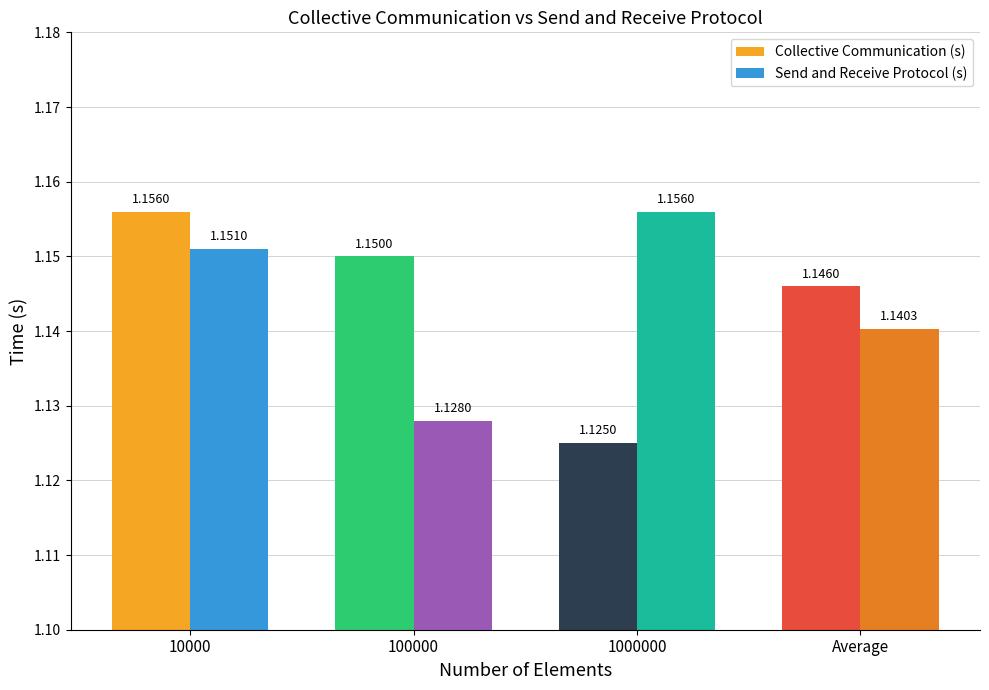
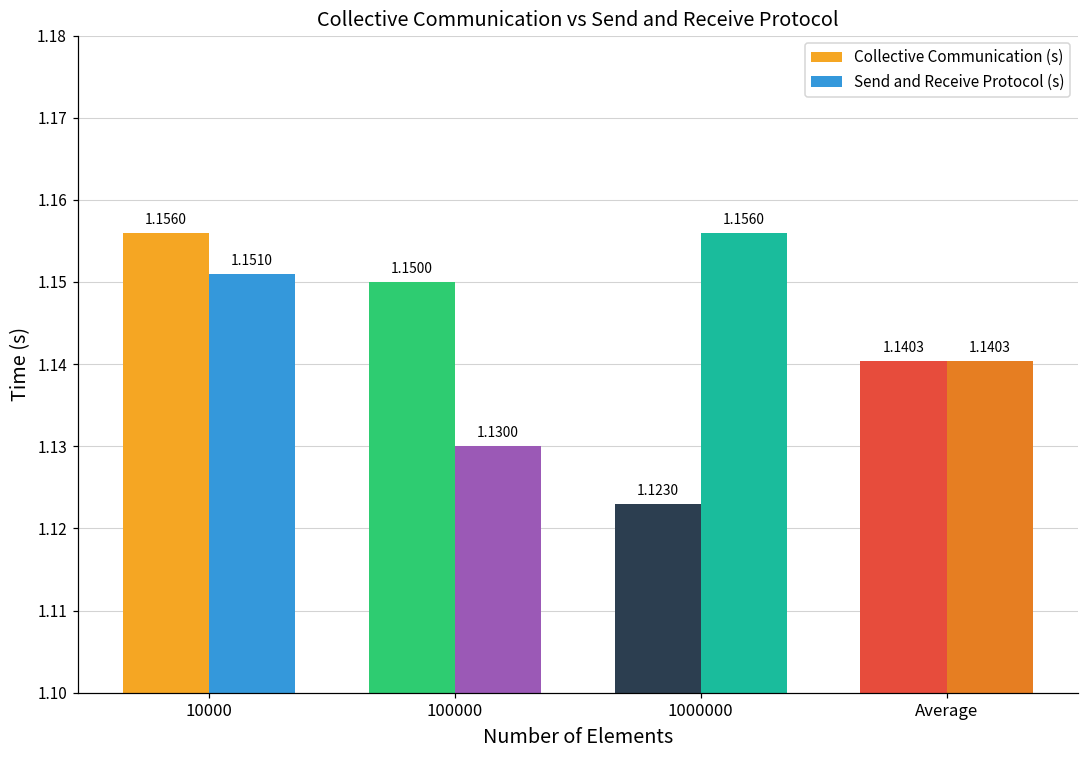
Send and Receive Protocol (s), 100000: 1.1280 -> 1.1300
Collective Communication (s), 1000000: 1.1250 -> 1.1230
Collective Communication (s), Average: 1.1460 -> 1.1403
